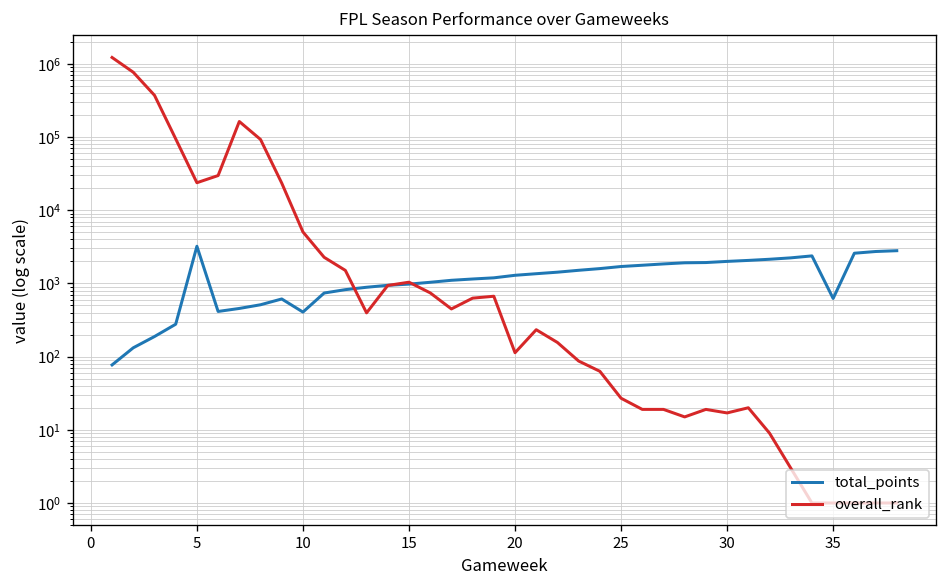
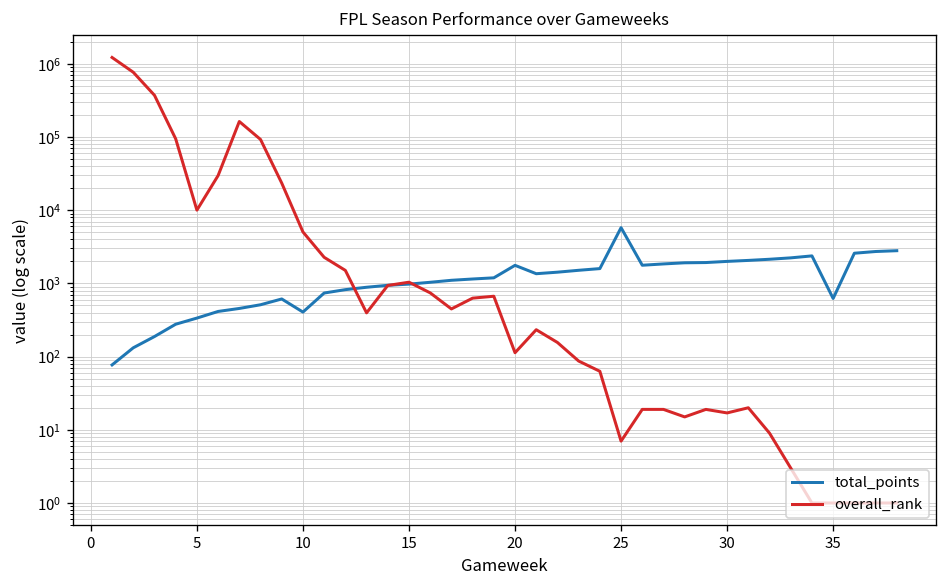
total_points, 5: 3000 -> 300
overall_rank, 5: 24000 -> 10000
total_points, 20: 1300 -> 1800
total_points, 25: 1700 -> 6000
overall_rank, 25: 30 -> 7
